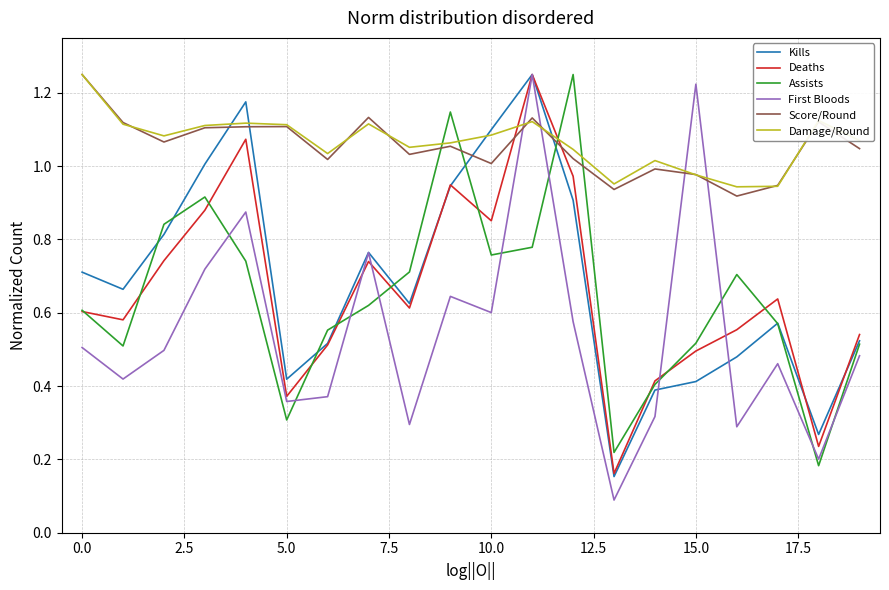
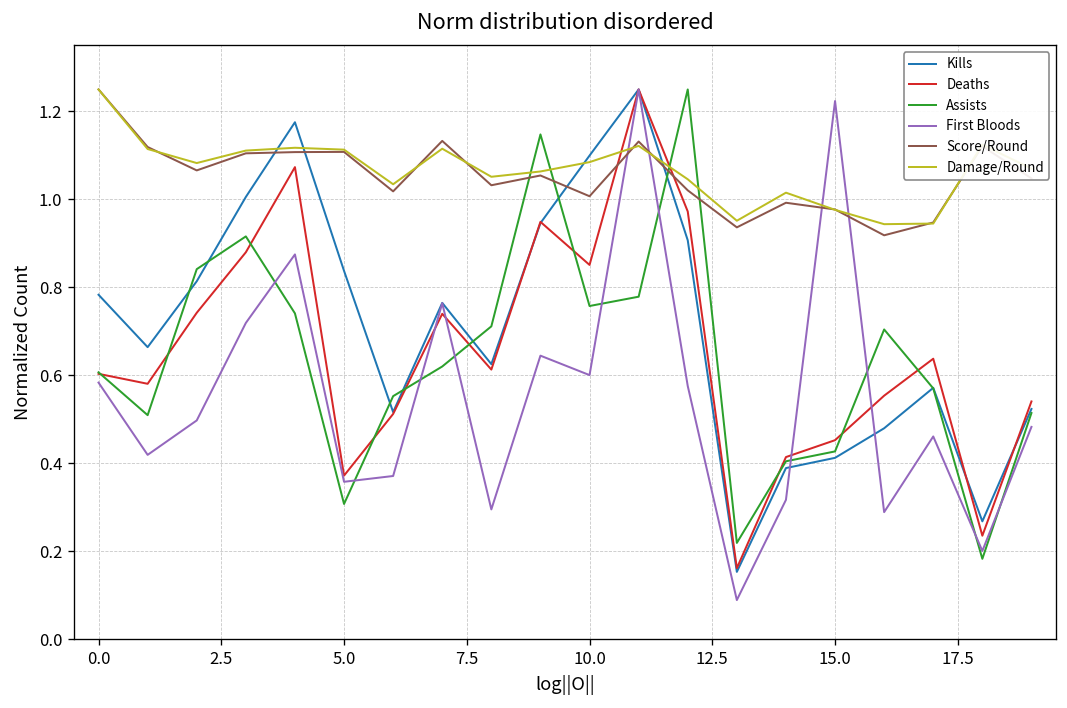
Kills, 0.0: 0.71 -> 0.78
First Bloods, 0.0: 0.51 -> 0.58
Kills, 5.0: 0.42 -> 0.84
Deaths, 15.0: 0.50 -> 0.45
Assists, 15.0: 0.52 -> 0.43
